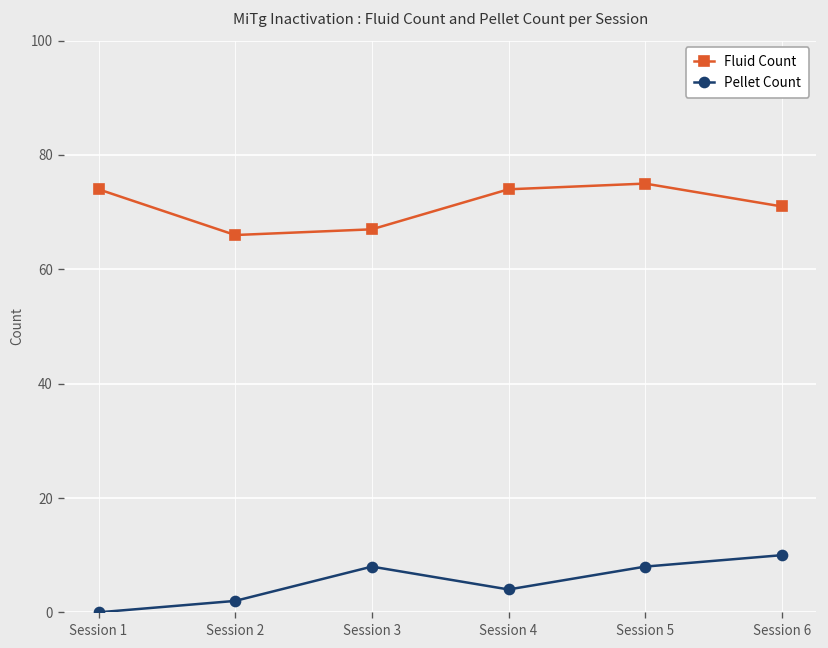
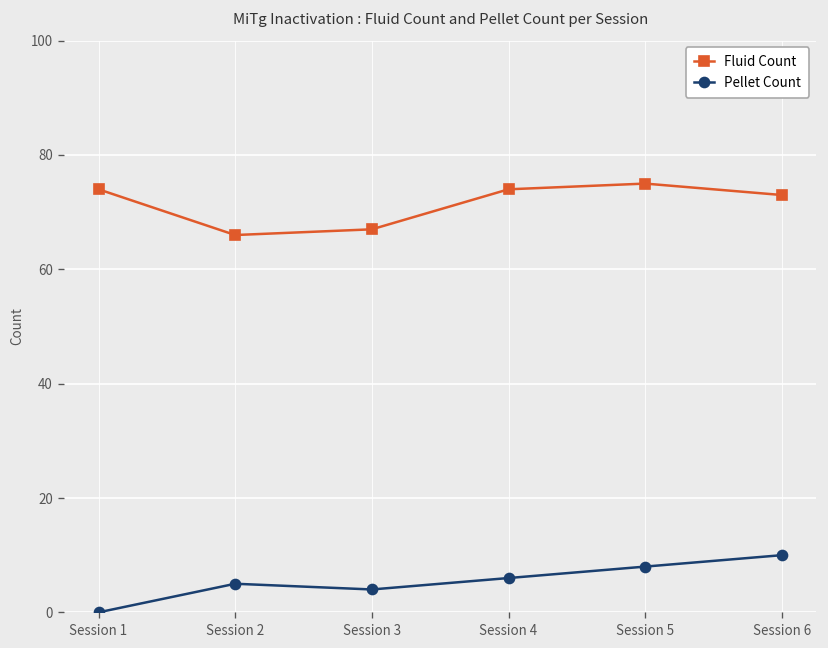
Pellet Count, Session 2: 2 -> 5
Pellet Count, Session 3: 8 -> 4
Pellet Count, Session 4: 4 -> 6
Fluid Count, Session 6: 71 -> 73
